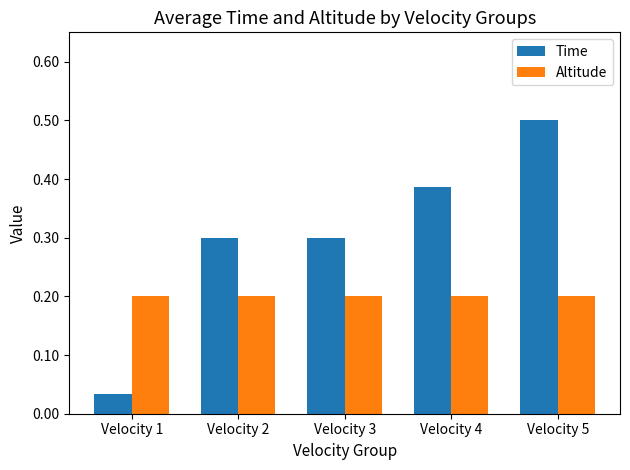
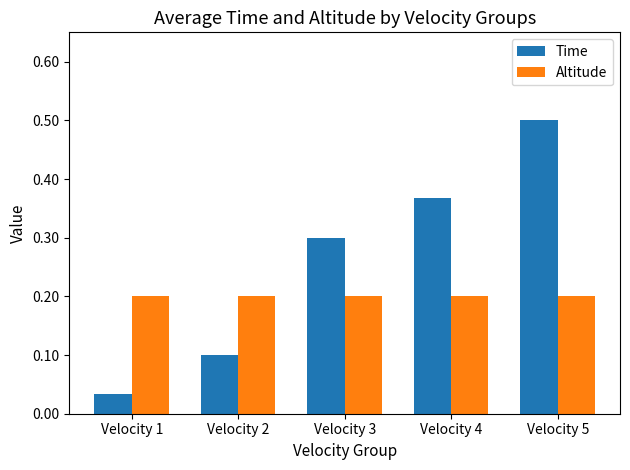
Time, Velocity 2: 0.3 -> 0.1
Time, Velocity 4: 0.39 -> 0.37
